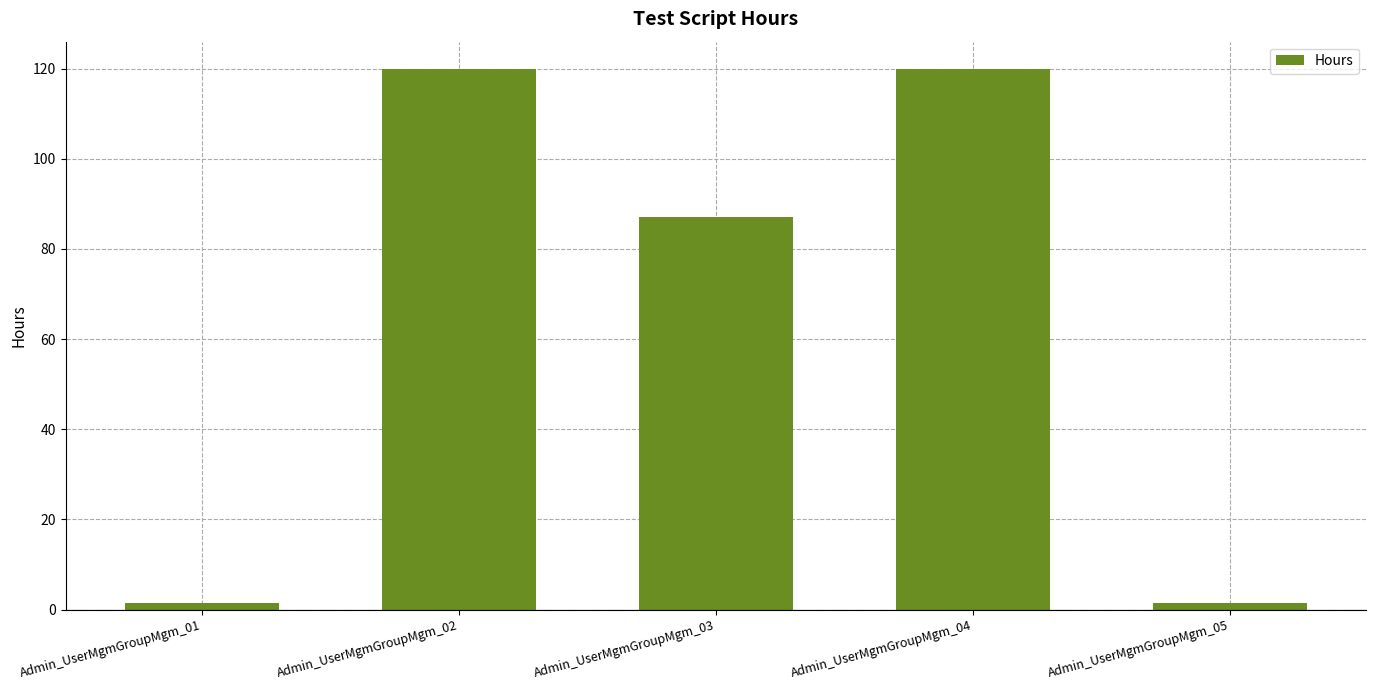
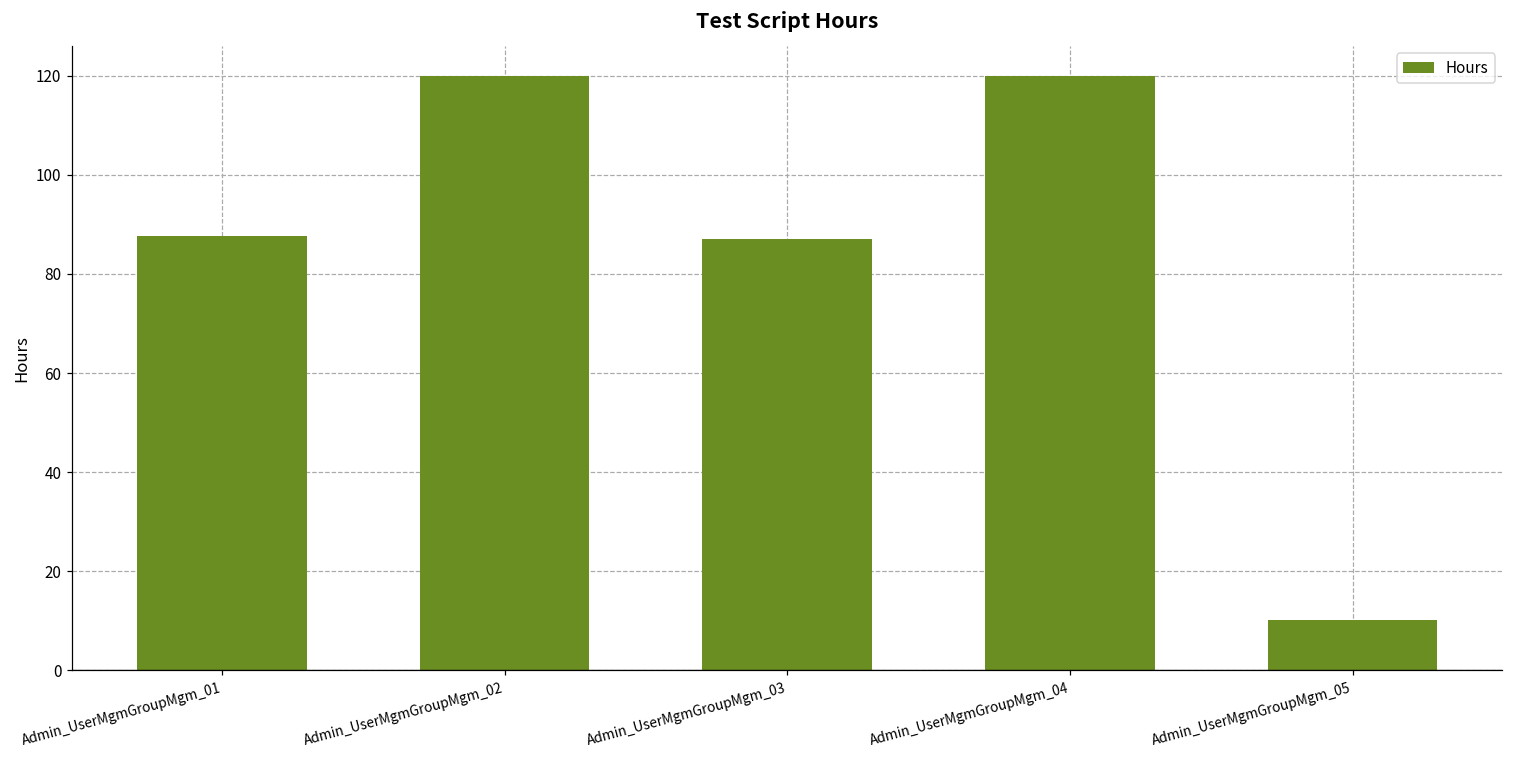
Admin_UserMgmGroupMgm_01: 2 -> 88
Admin_UserMgmGroupMgm_05: 2 -> 10
